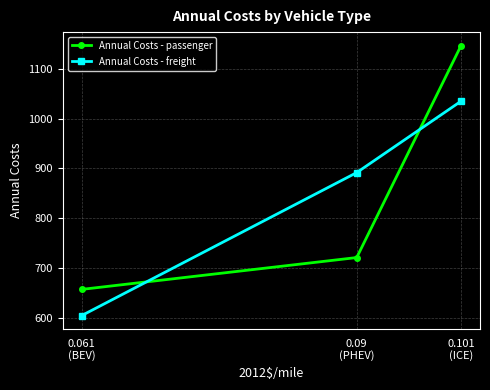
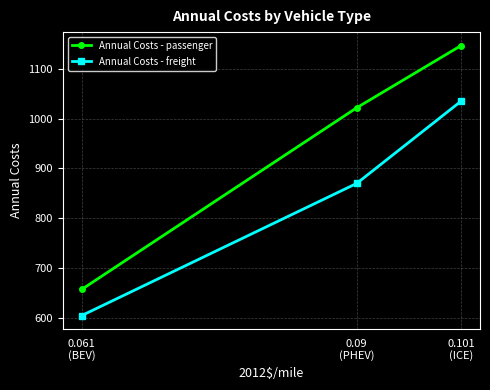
Annual Costs - passenger, 0.09 (PHEV): 720 -> 1020
Annual Costs - freight, 0.09 (PHEV): 890 -> 870
